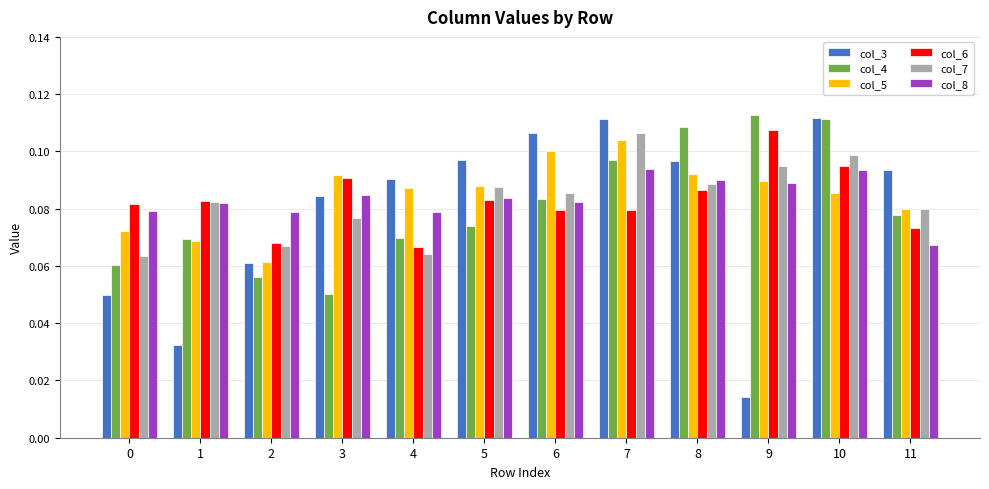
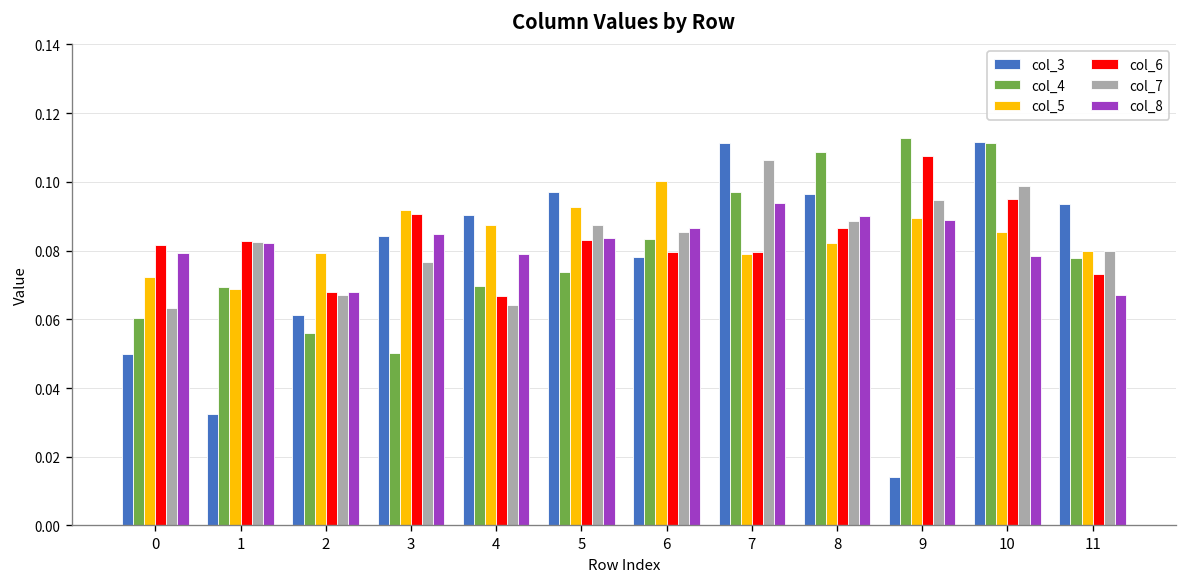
col_5, 2: 0.061 -> 0.079
col_8, 2: 0.079 -> 0.068
col_5, 5: 0.088 -> 0.093
col_3, 6: 0.106 -> 0.078
col_8, 6: 0.082 -> 0.087
col_5, 7: 0.104 -> 0.079
col_5, 8: 0.092 -> 0.082
col_8, 10: 0.093 -> 0.078
